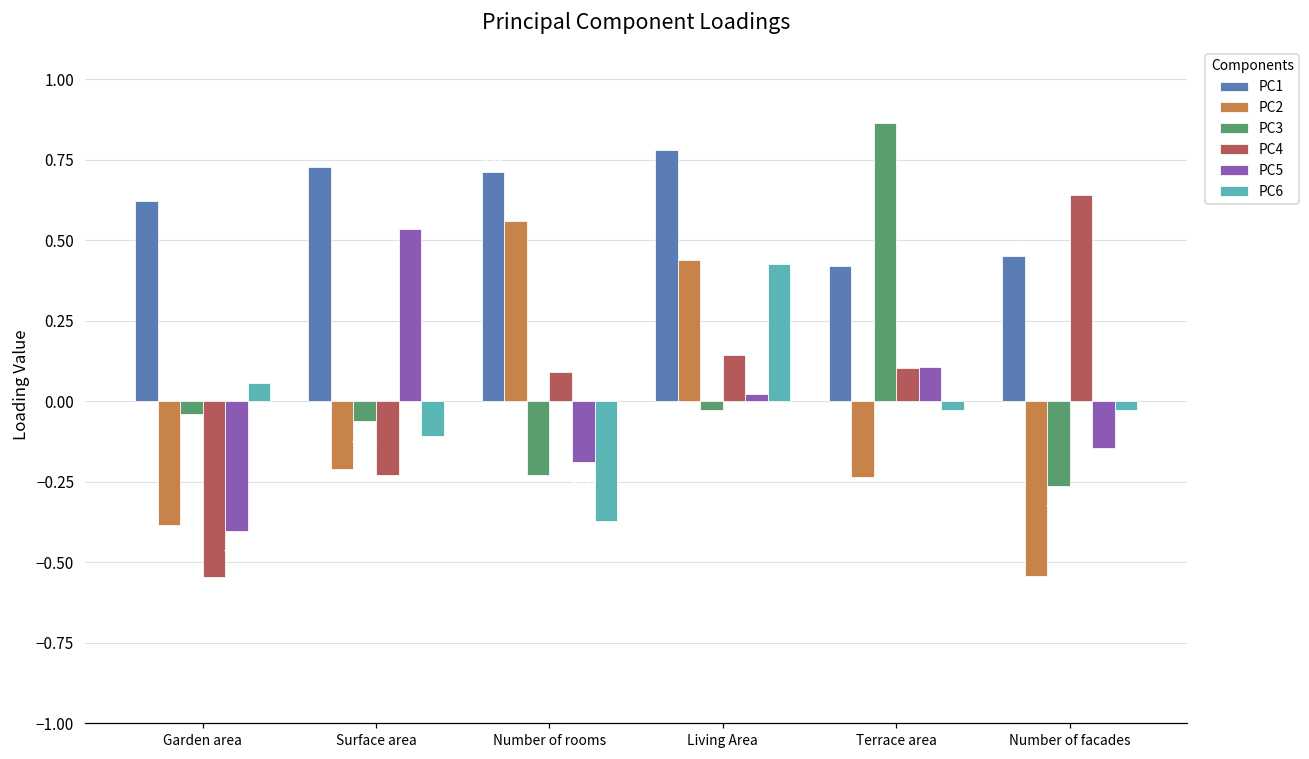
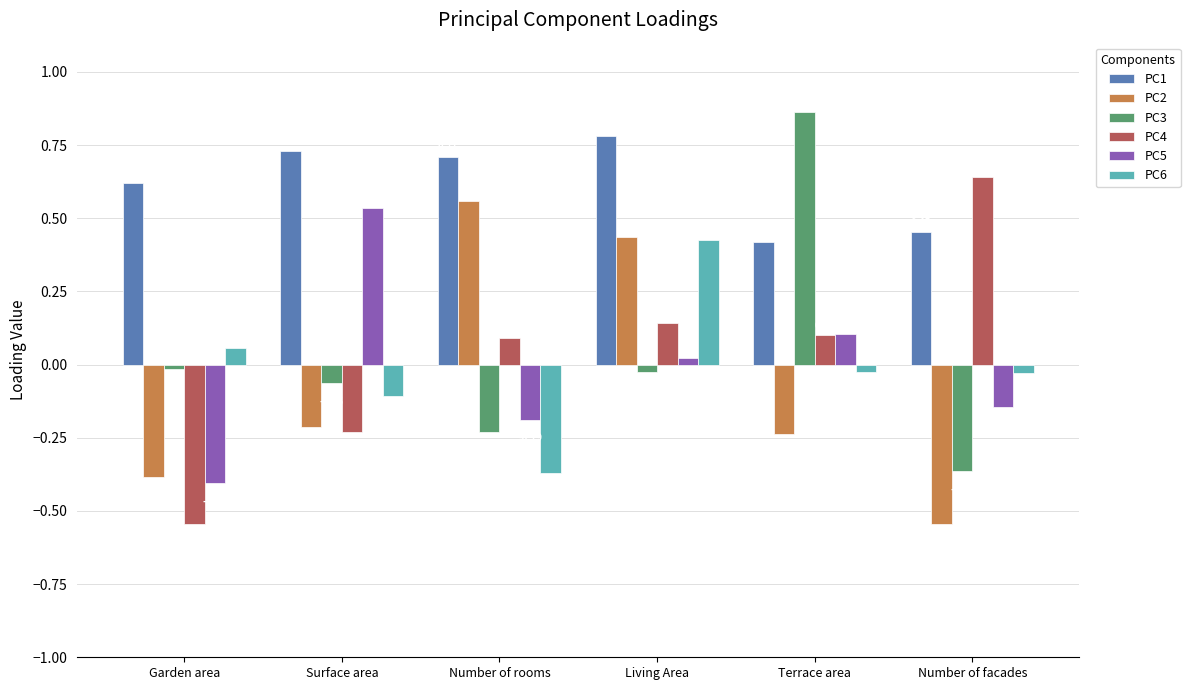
PC3, Garden area: -0.04 -> -0.01
PC3, Number of facades: -0.26 -> -0.36
